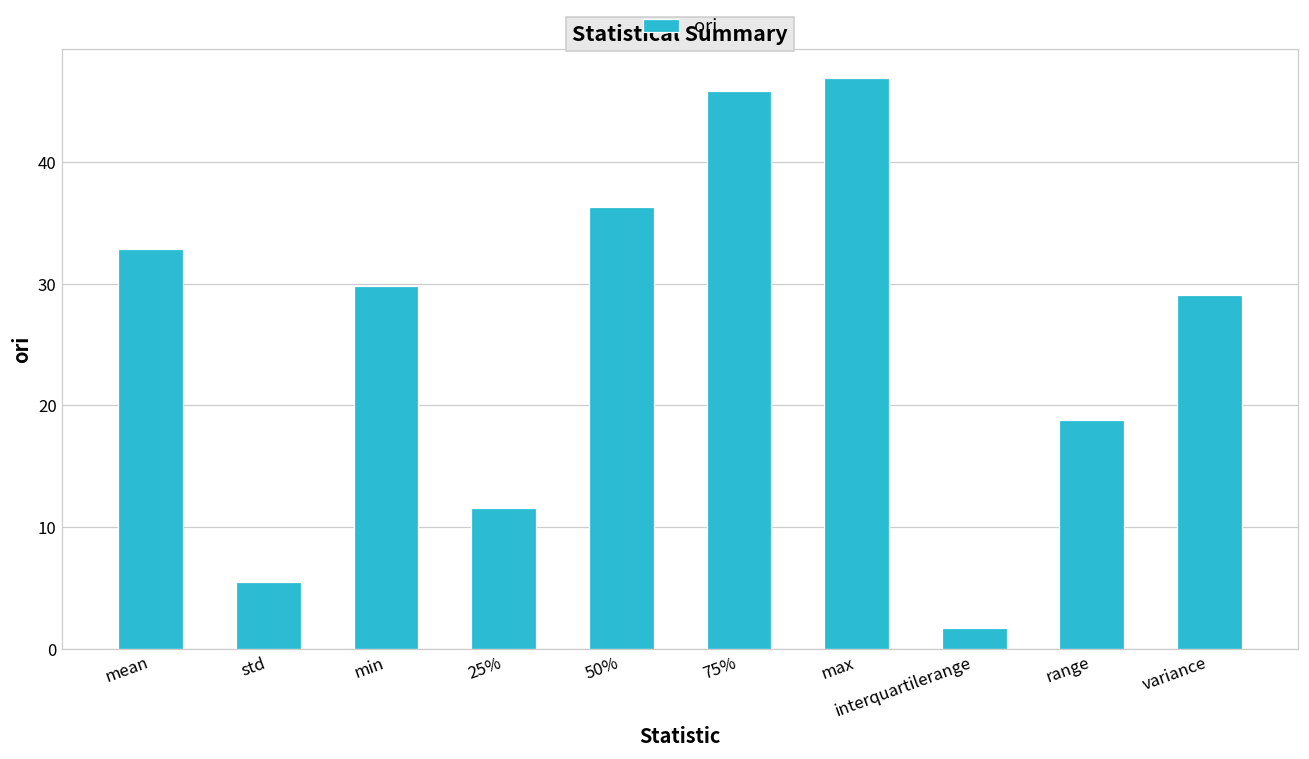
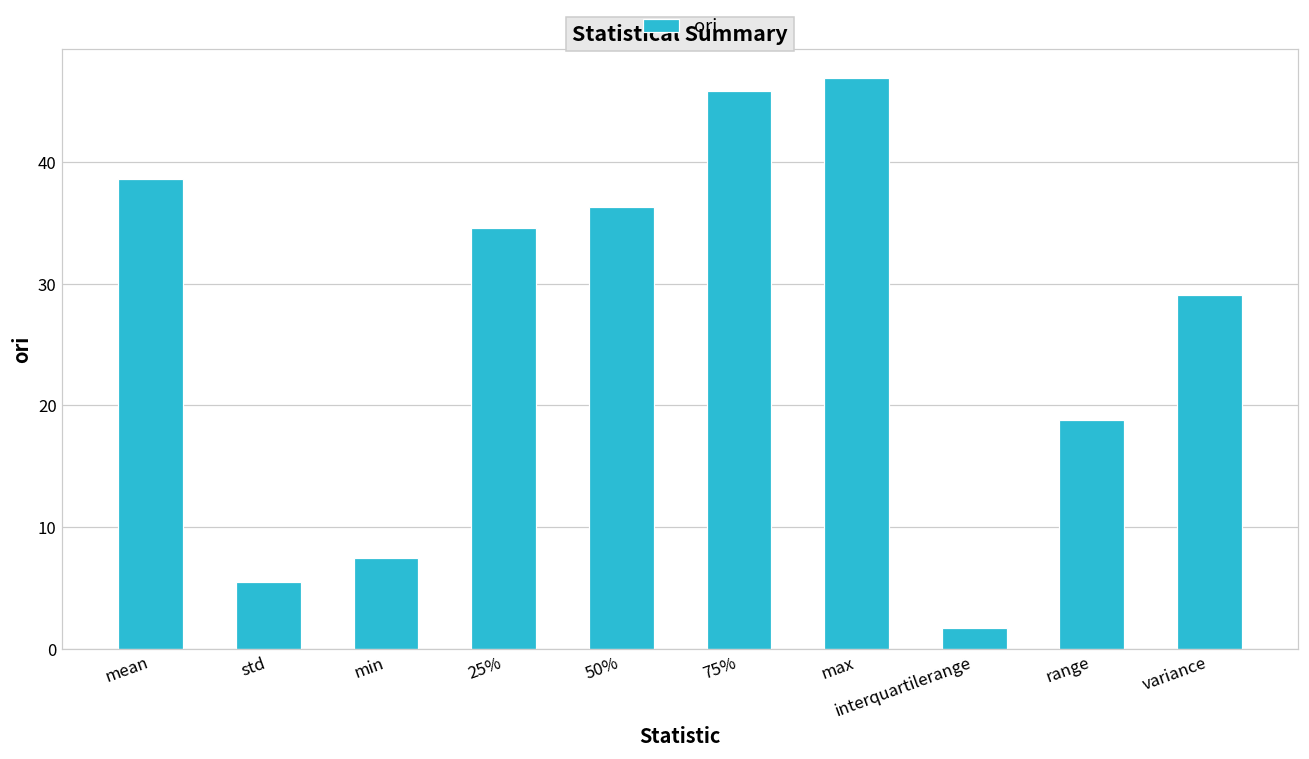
mean: 32.8 -> 38.6
min: 29.8 -> 7.5
25%: 11.6 -> 34.6
